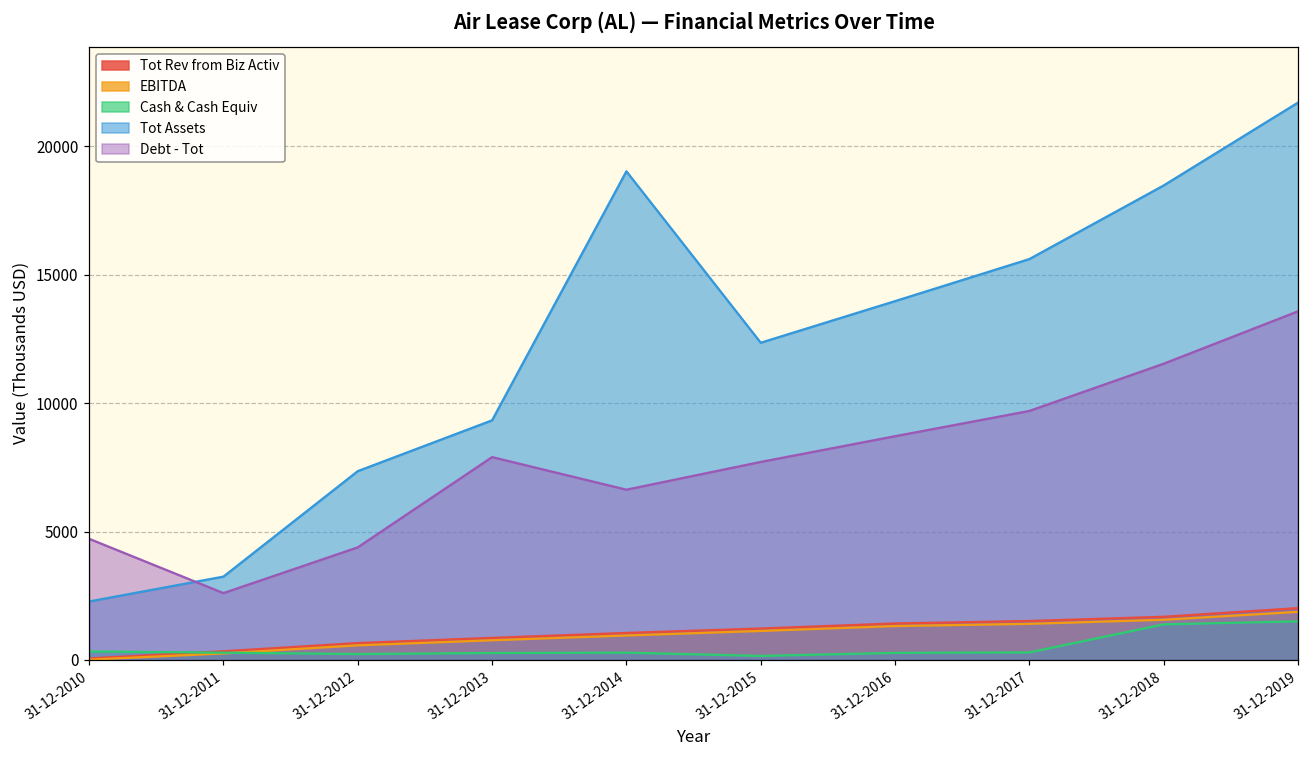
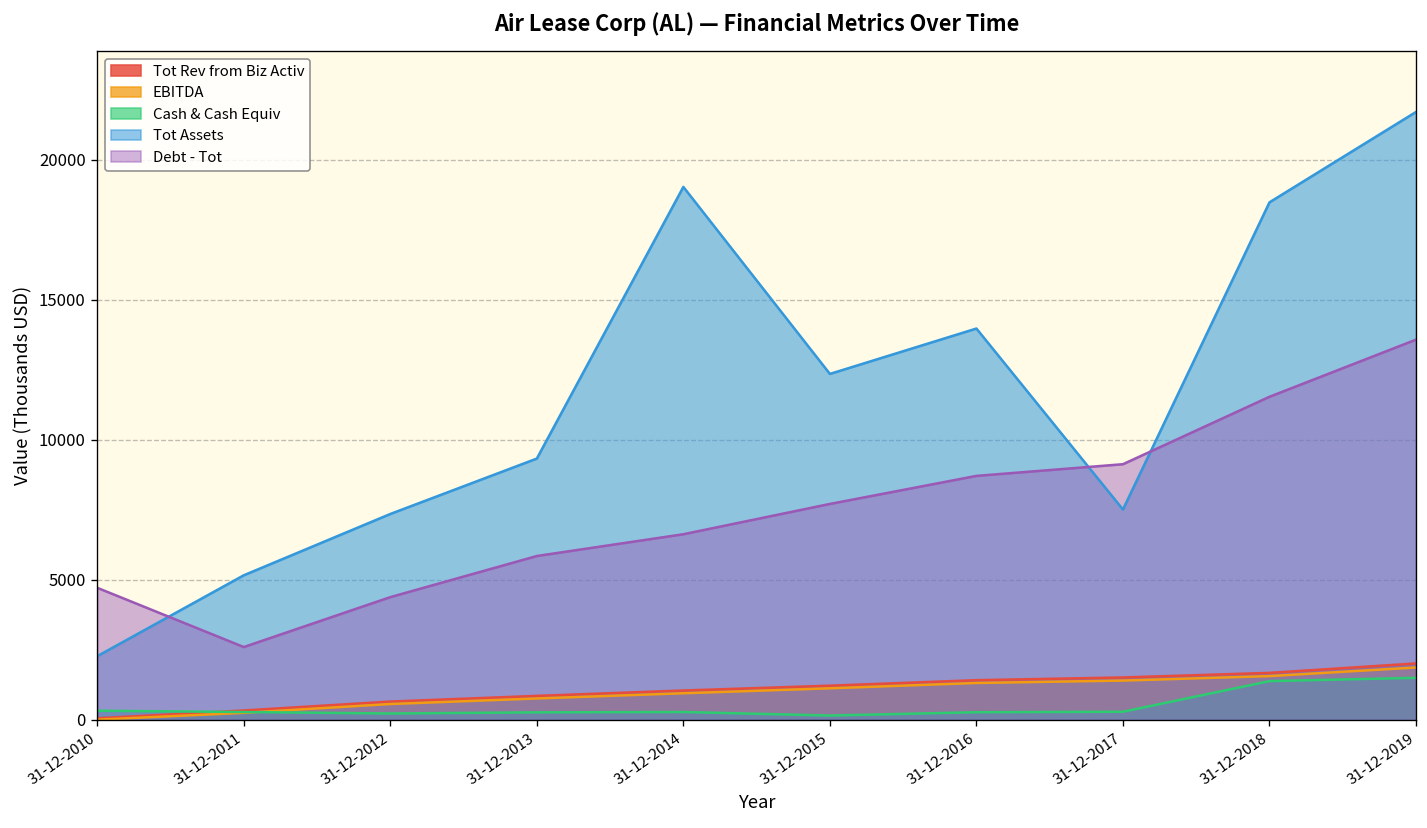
Tot Assets, 31-12-2011: 3200 -> 5200
Debt - Tot, 31-12-2013: 7900 -> 5900
Tot Assets, 31-12-2017: 15600 -> 7500
Debt - Tot, 31-12-2017: 9700 -> 9100
